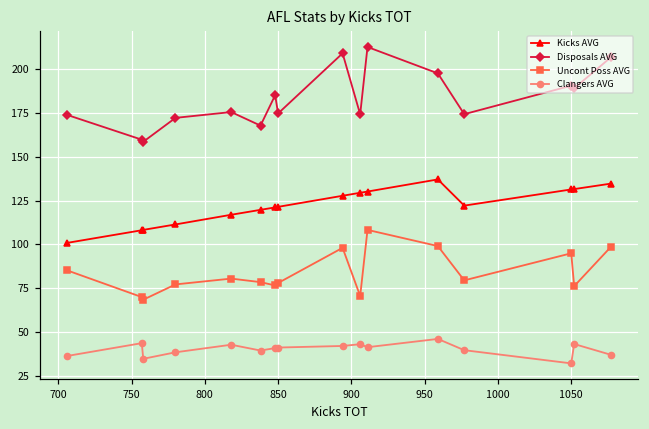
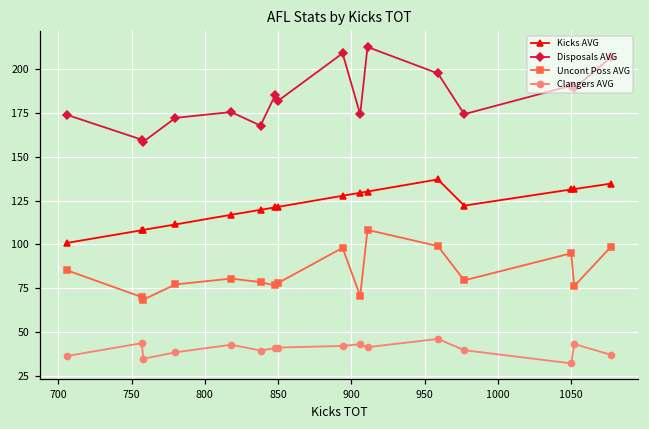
Disposals AVG, 850: 175 -> 182
